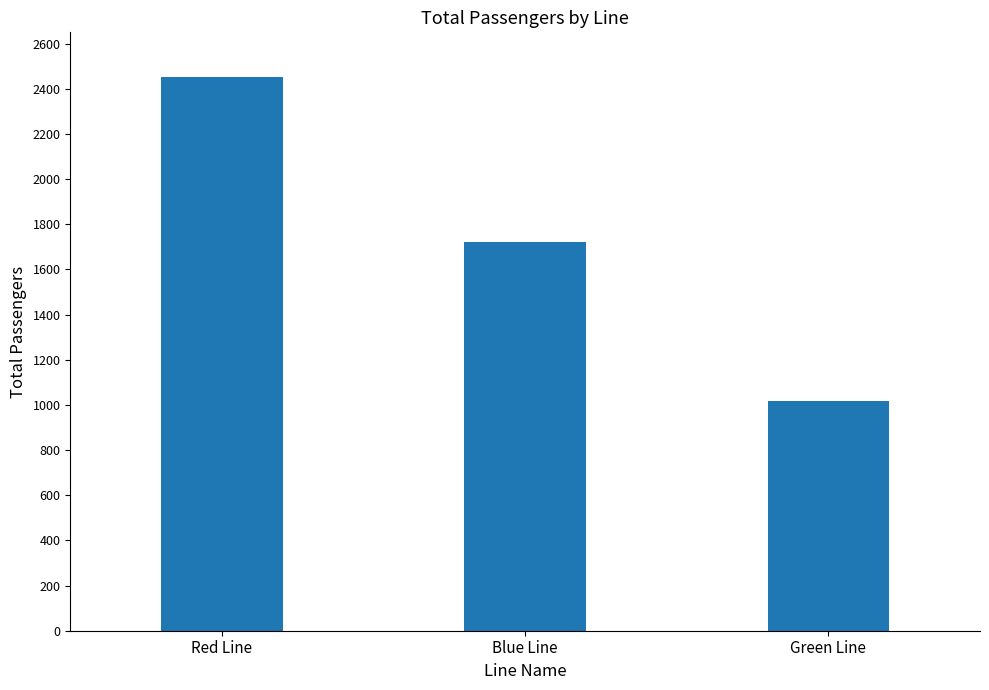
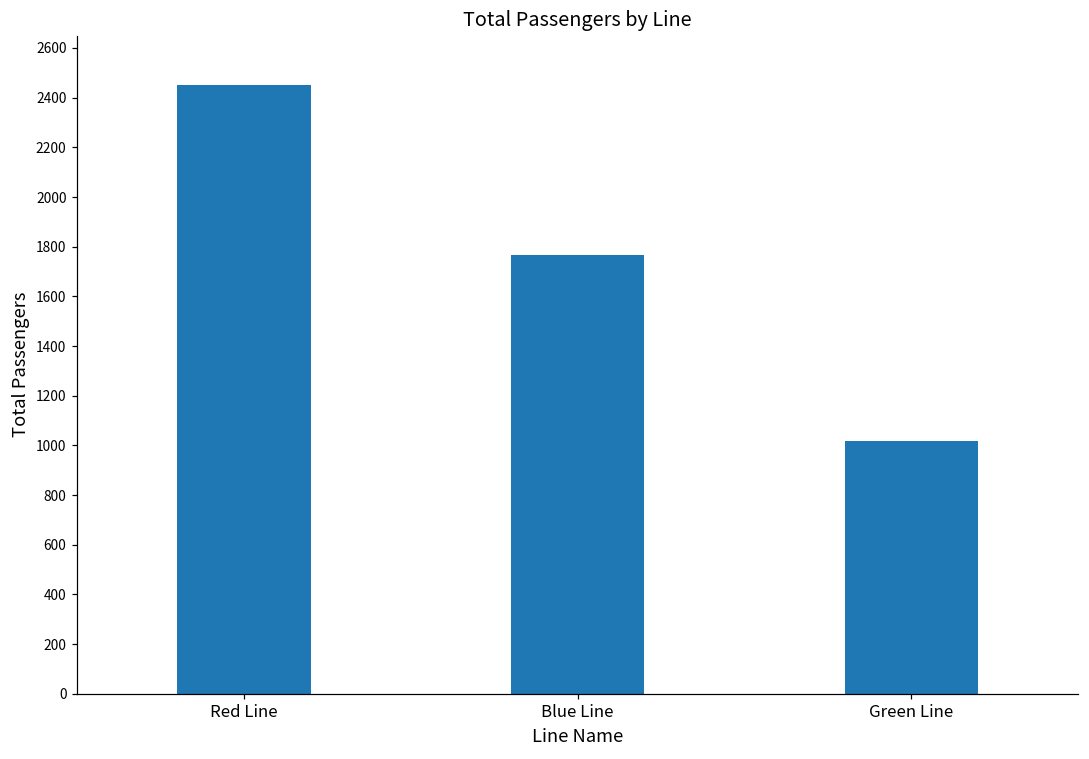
Blue Line: 1720 -> 1770
